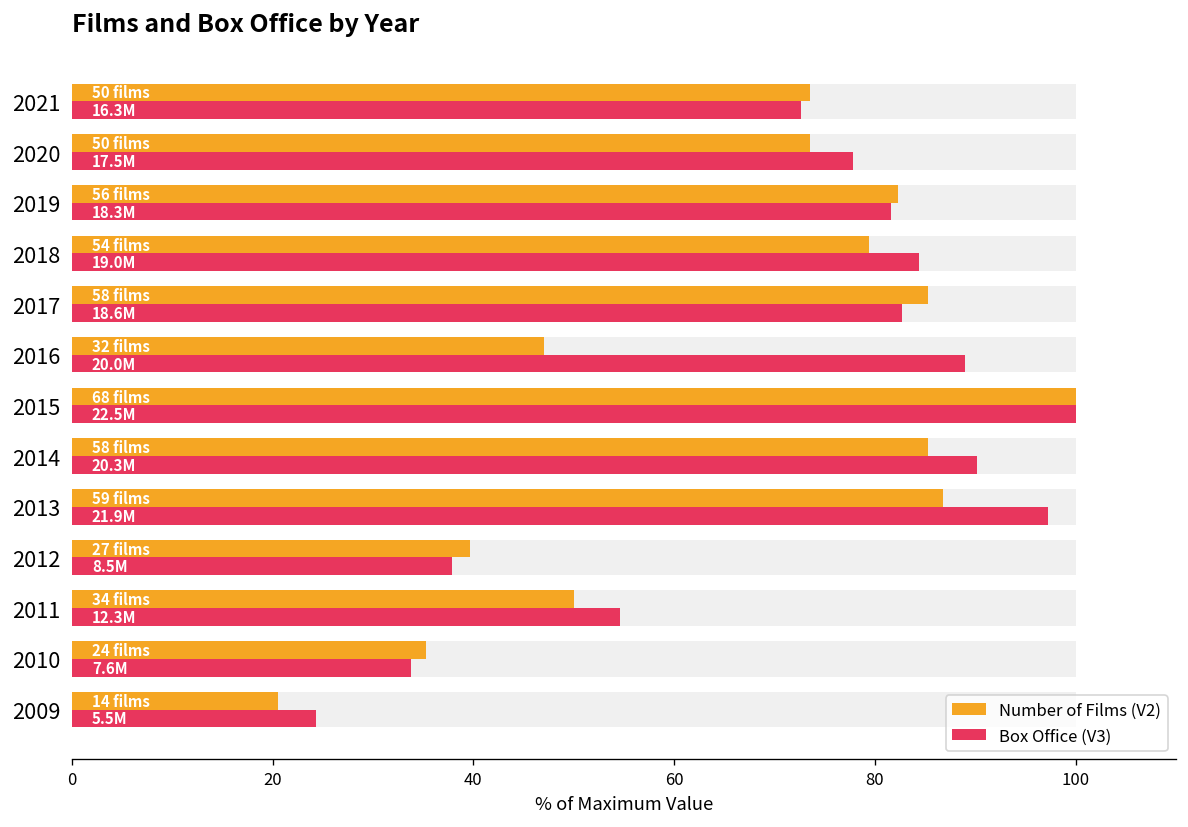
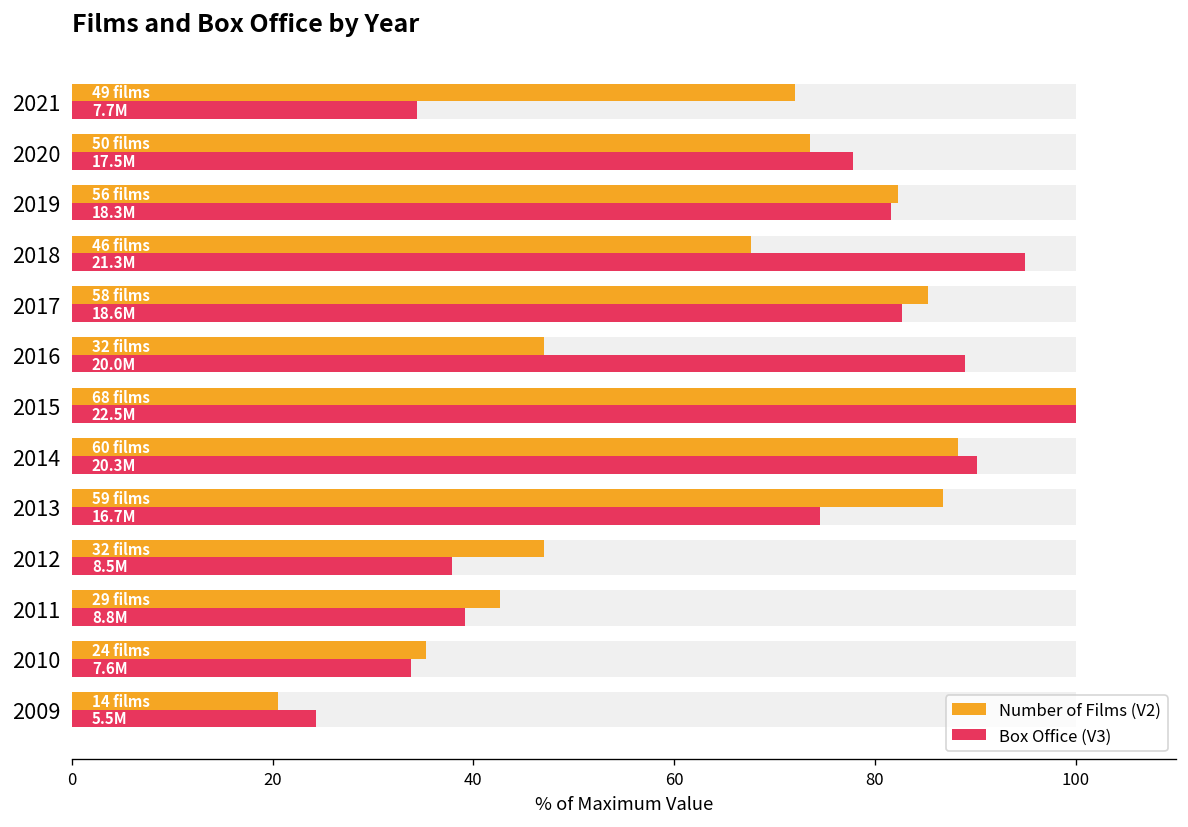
Number of Films (V2), 2021: 50 -> 49
Box Office (V3), 2021: 16.3M -> 7.7M
Number of Films (V2), 2018: 54 -> 46
Box Office (V3), 2018: 19.0M -> 21.3M
Number of Films (V2), 2014: 58 -> 60
Box Office (V3), 2013: 21.9M -> 16.7M
Number of Films (V2), 2012: 27 -> 32
Number of Films (V2), 2011: 34 -> 29
Box Office (V3), 2011: 12.3M -> 8.8M
